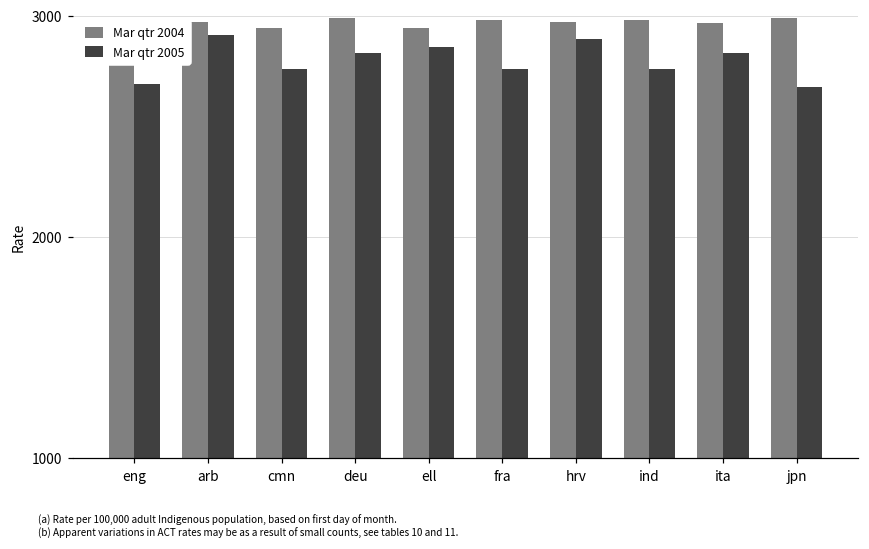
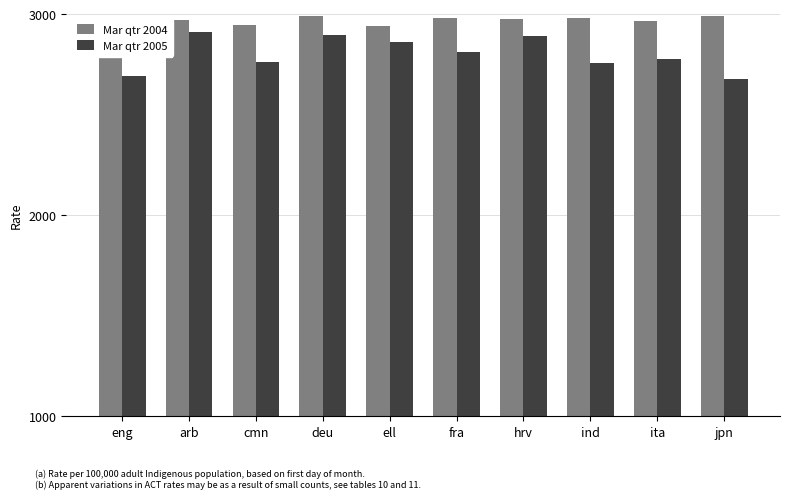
Mar qtr 2005, deu: 2830 -> 2900
Mar qtr 2005, fra: 2760 -> 2810
Mar qtr 2005, ita: 2830 -> 2780
